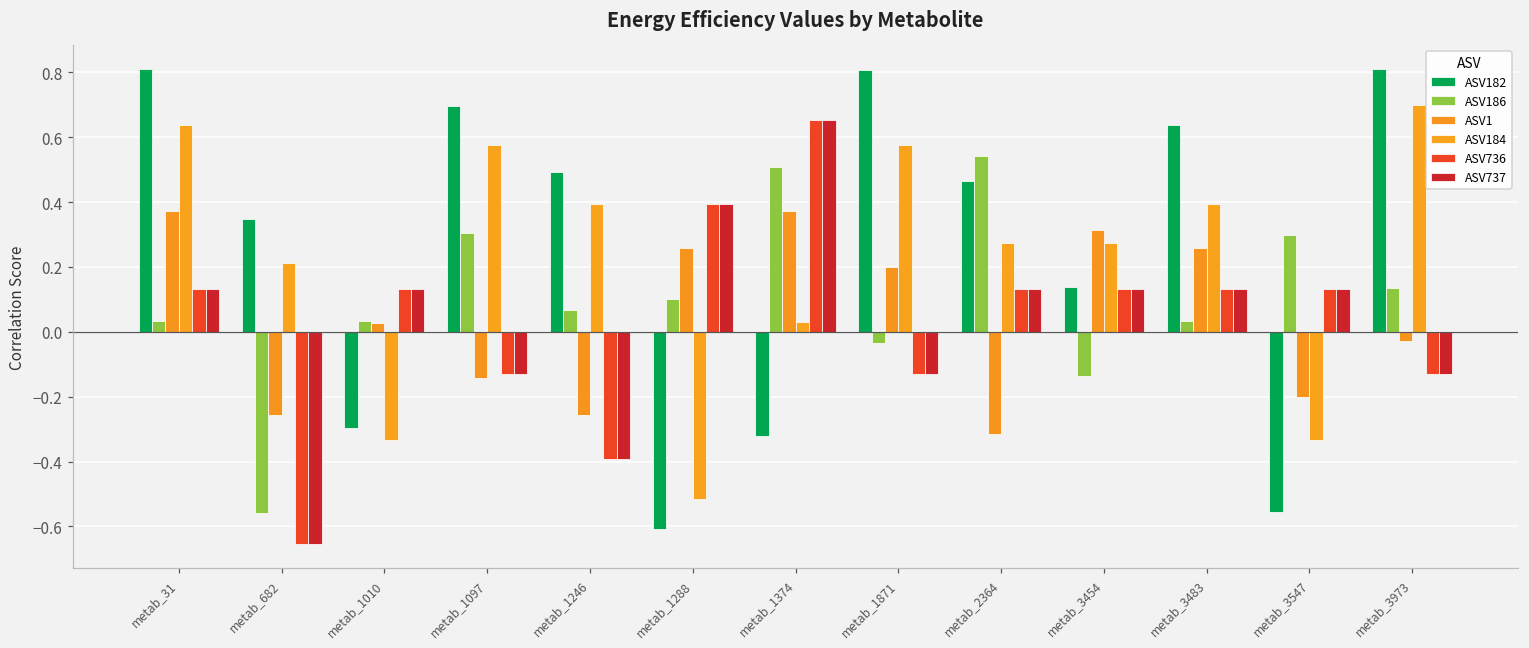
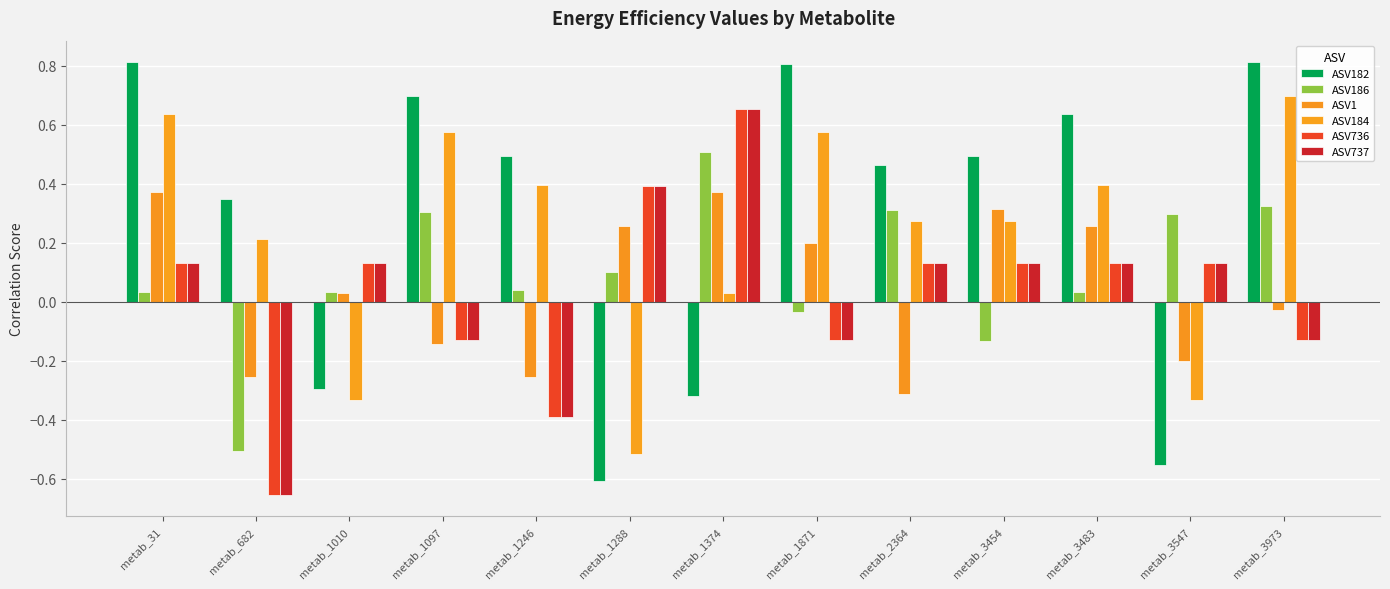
ASV186, metab_682: -0.56 -> -0.51
ASV186, metab_1246: 0.07 -> 0.04
ASV186, metab_2364: 0.54 -> 0.31
ASV182, metab_3454: 0.14 -> 0.49
ASV186, metab_3973: 0.14 -> 0.33
